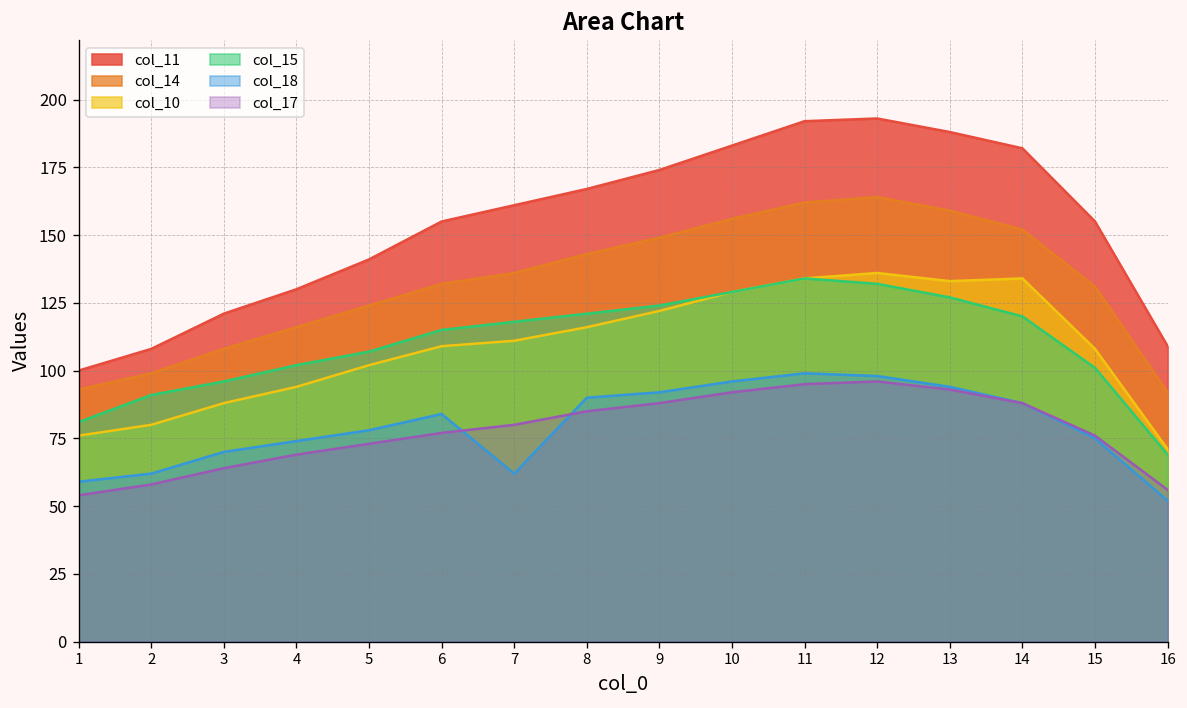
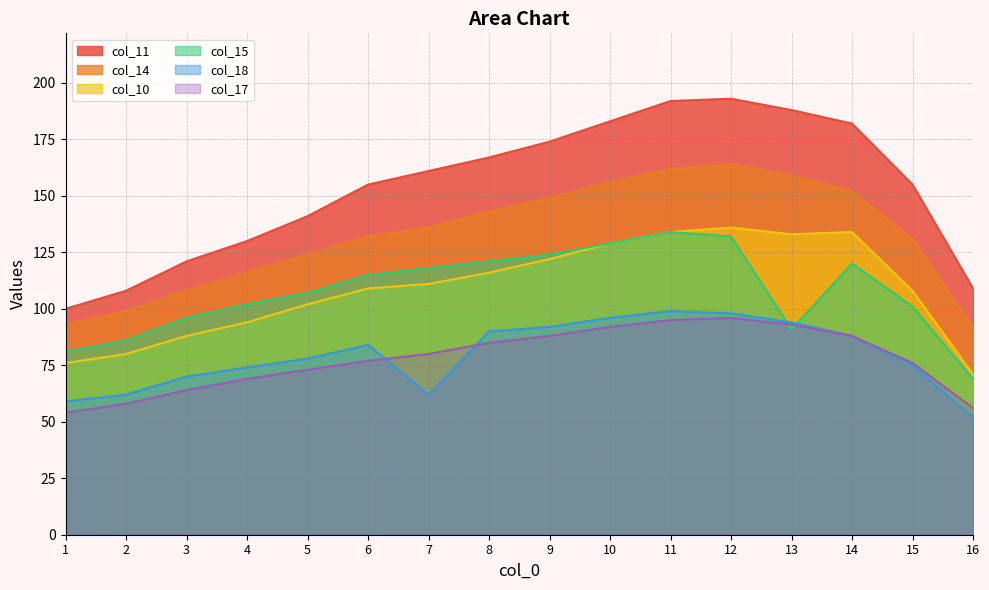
col_15, 2: 91 -> 86
col_15, 13: 127 -> 91
